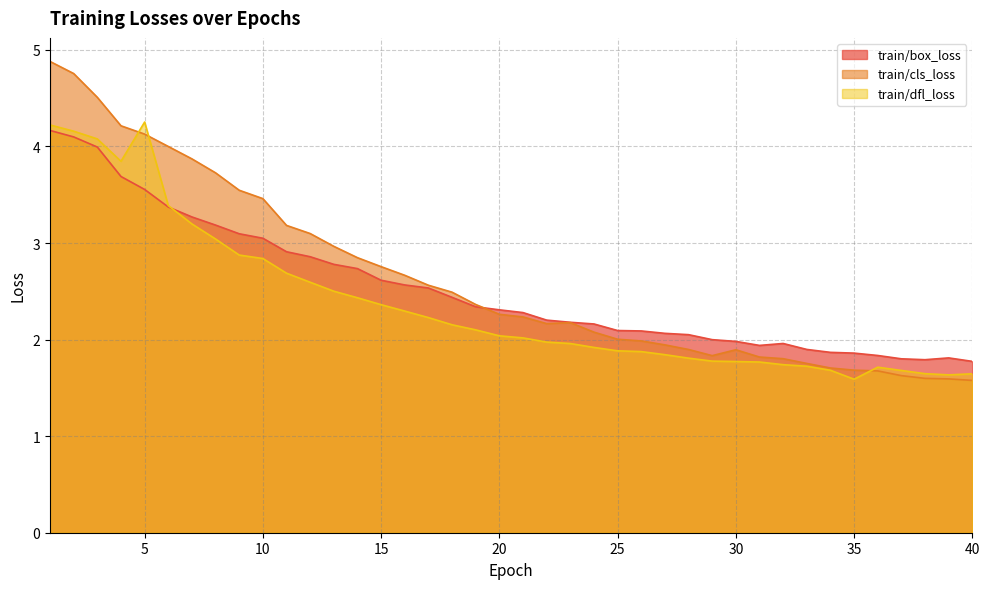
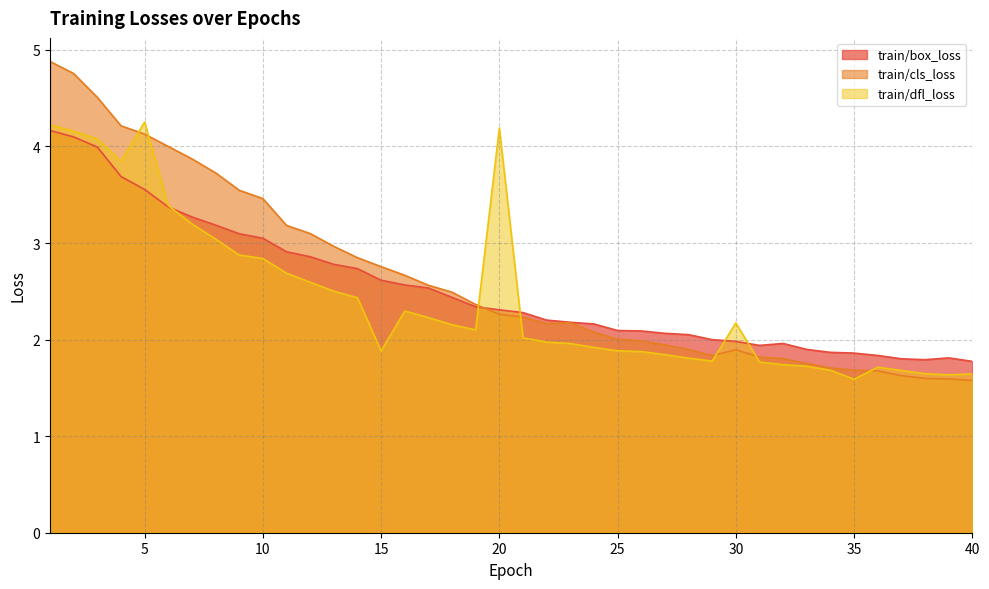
train/dfl_loss, 15: 2.4 -> 1.9
train/dfl_loss, 20: 2.0 -> 4.2
train/dfl_loss, 30: 1.8 -> 2.2
